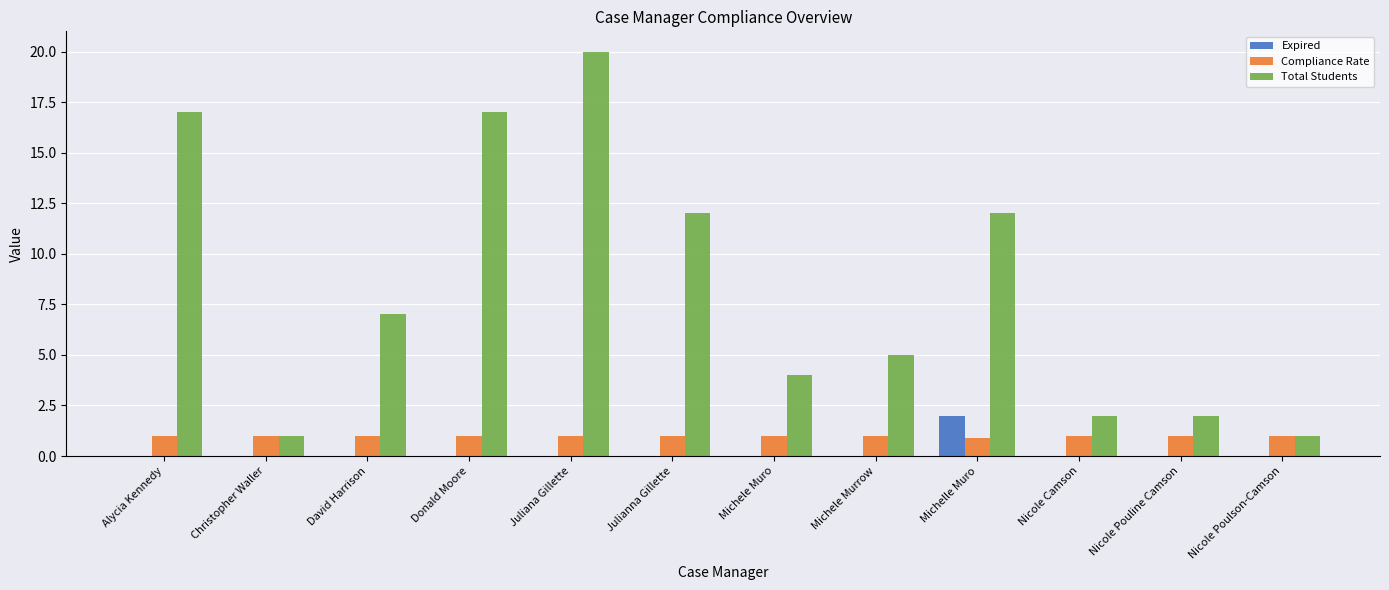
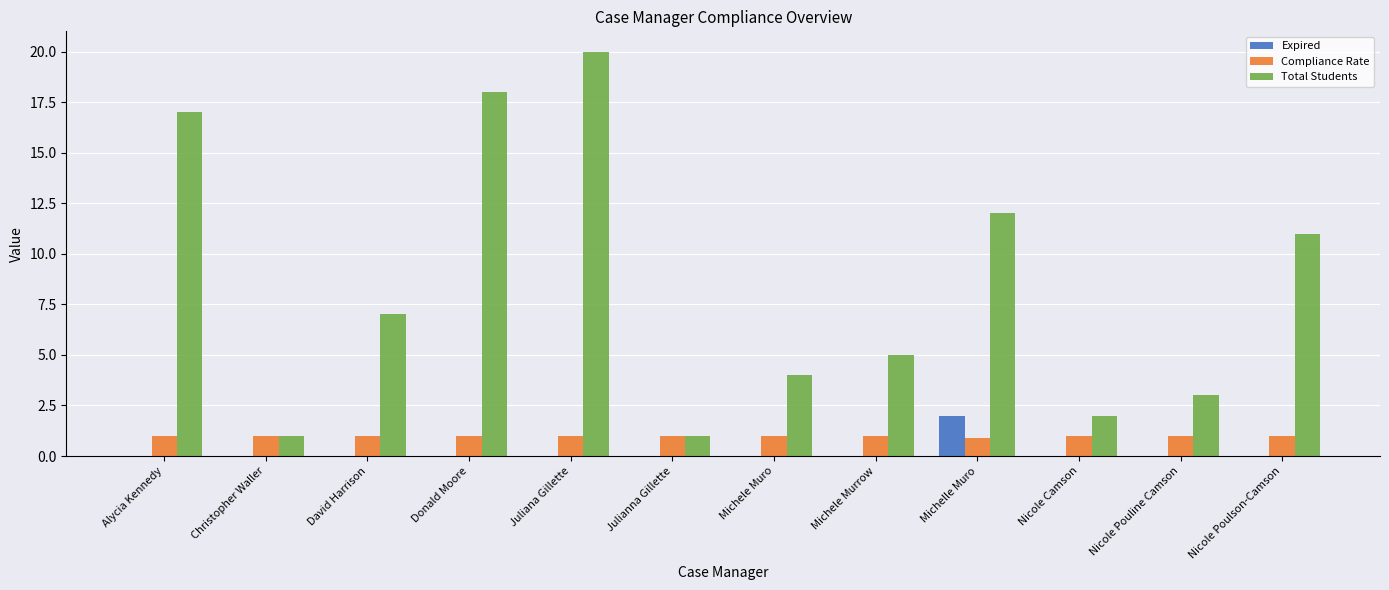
Total Students, Donald Moore: 17 -> 18
Total Students, Julianna Gillette: 12 -> 1
Total Students, Nicole Pouline Camson: 2 -> 3
Total Students, Nicole Poulson-Camson: 1 -> 11
